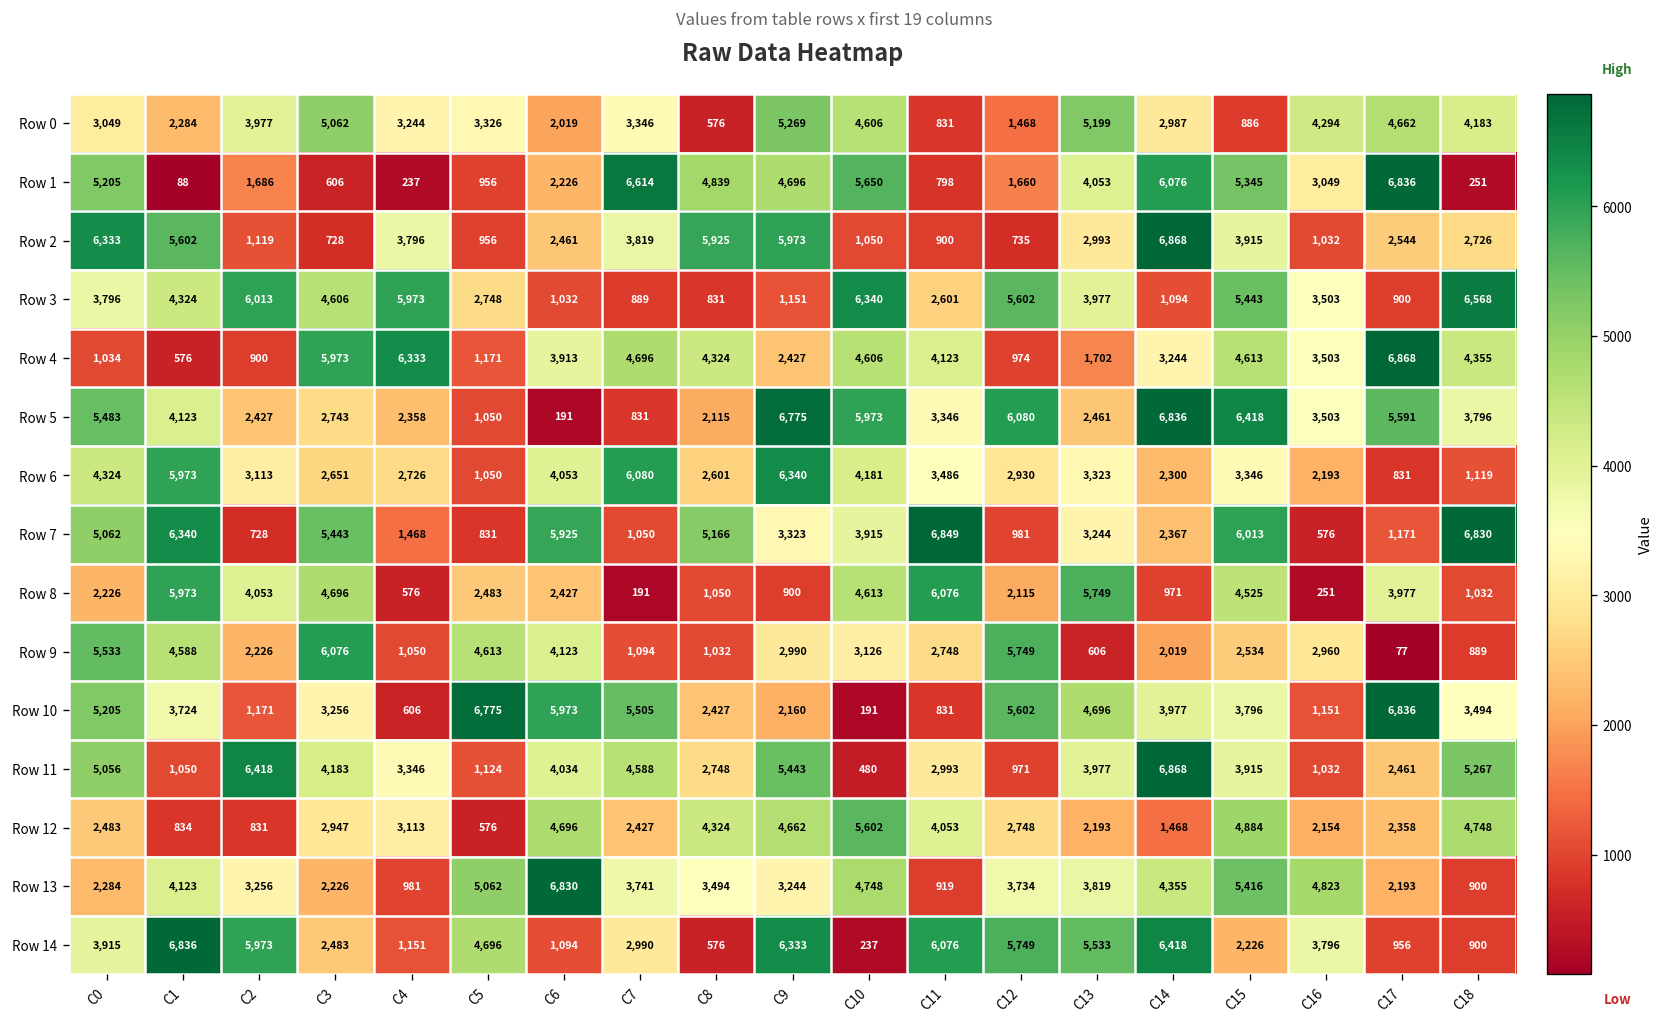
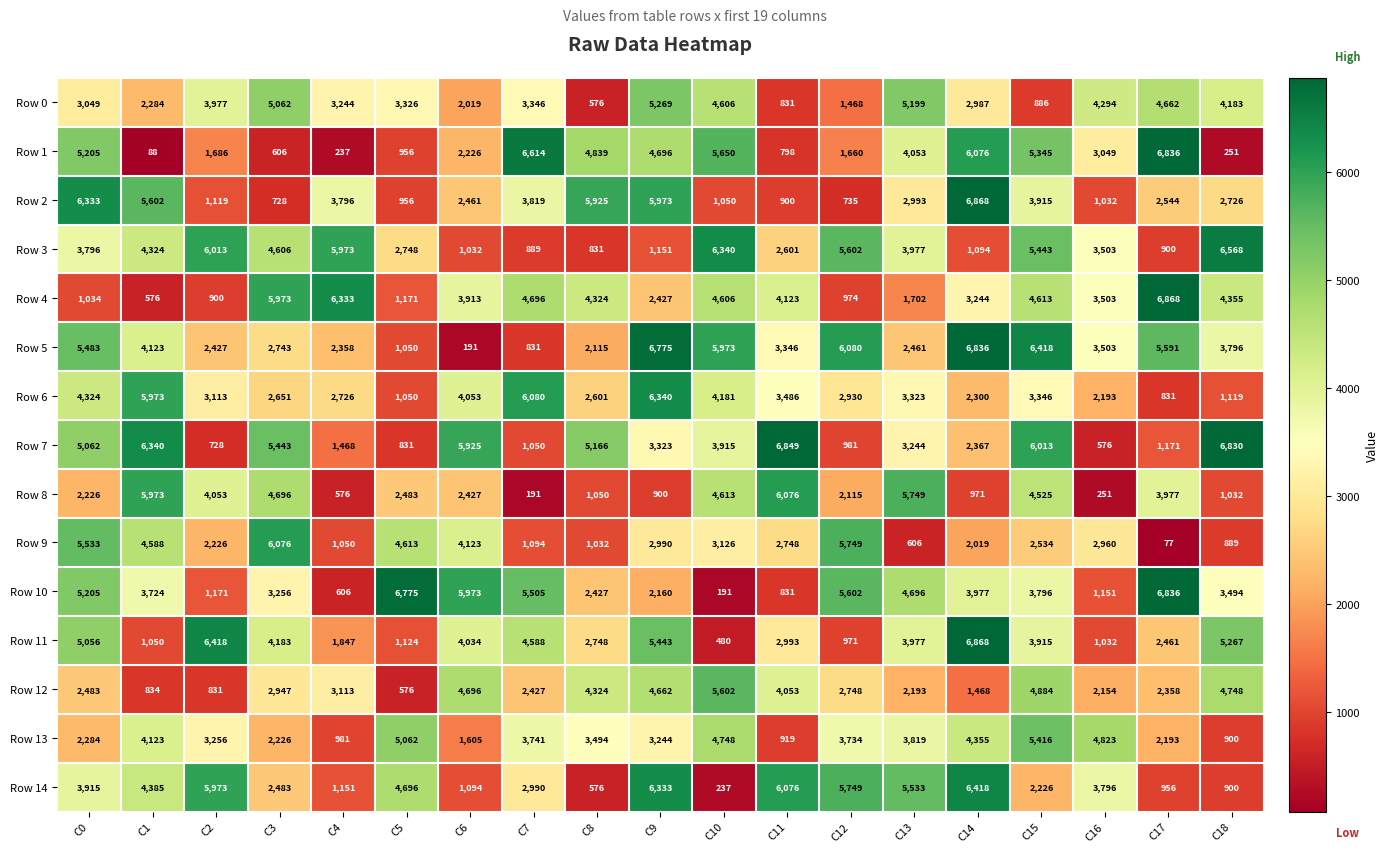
Row 11, C4: 3,346 -> 1,847
Row 13, C6: 6,830 -> 1,605
Row 14, C1: 6,836 -> 4,385
